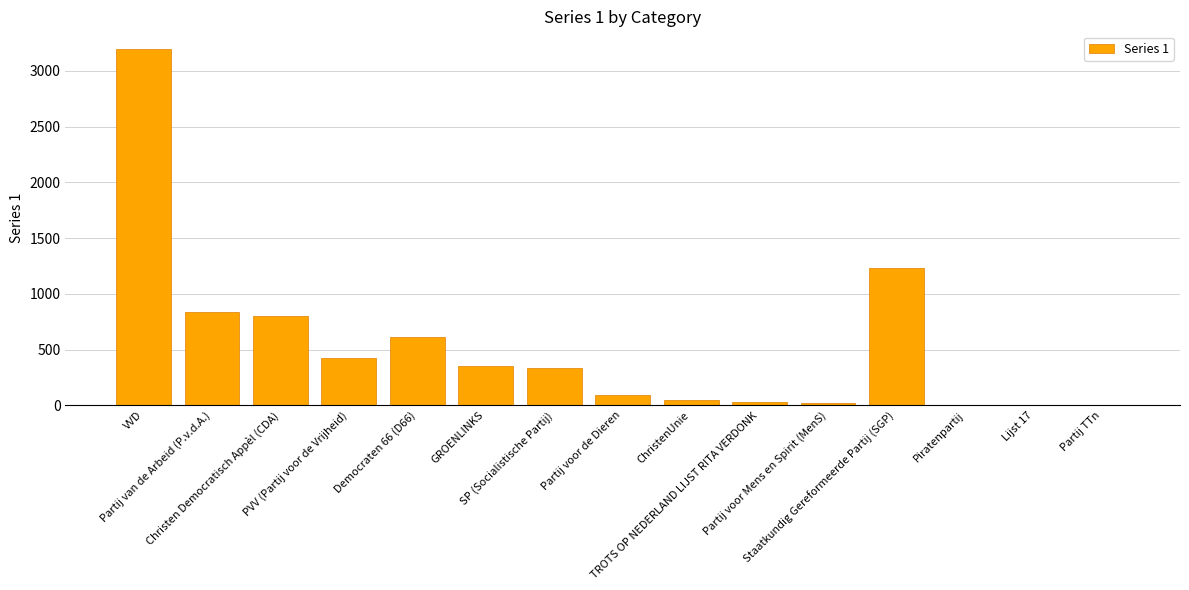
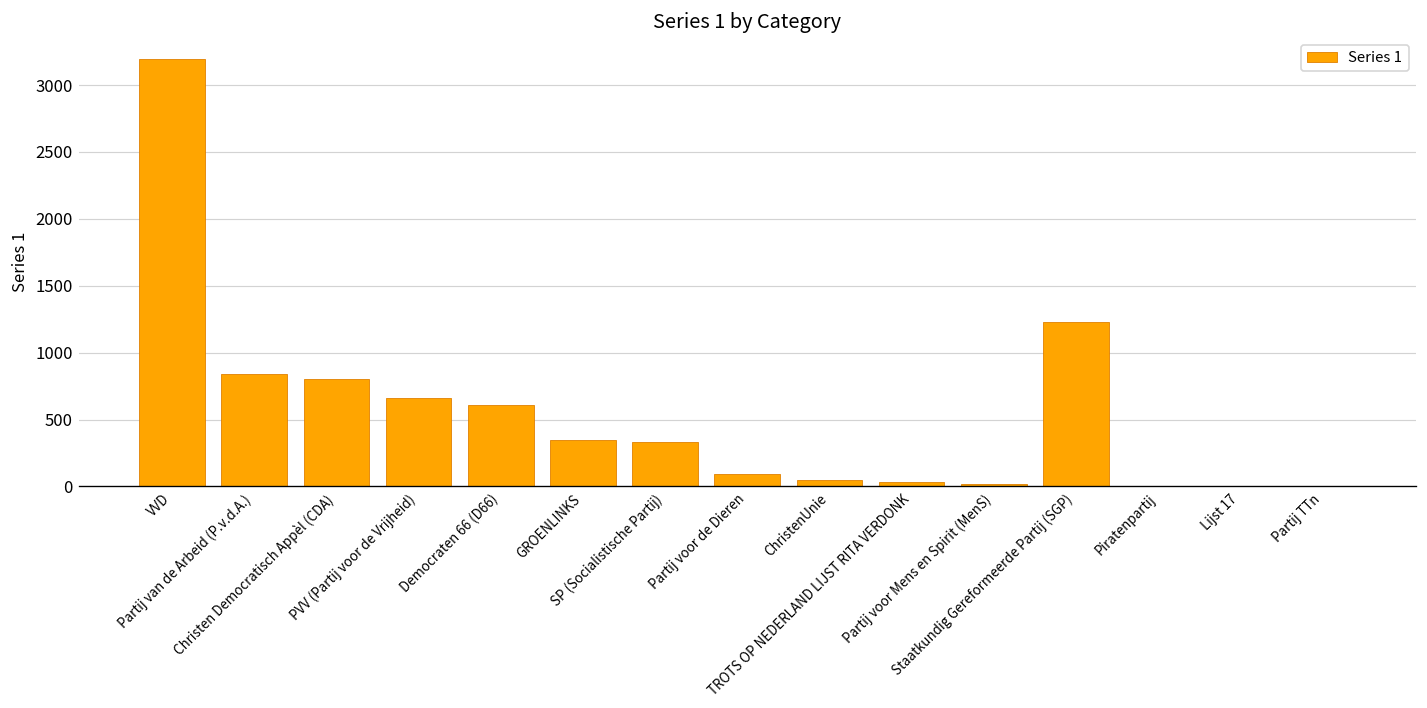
PVV (Partij voor de Vrijheid): 420 -> 660
